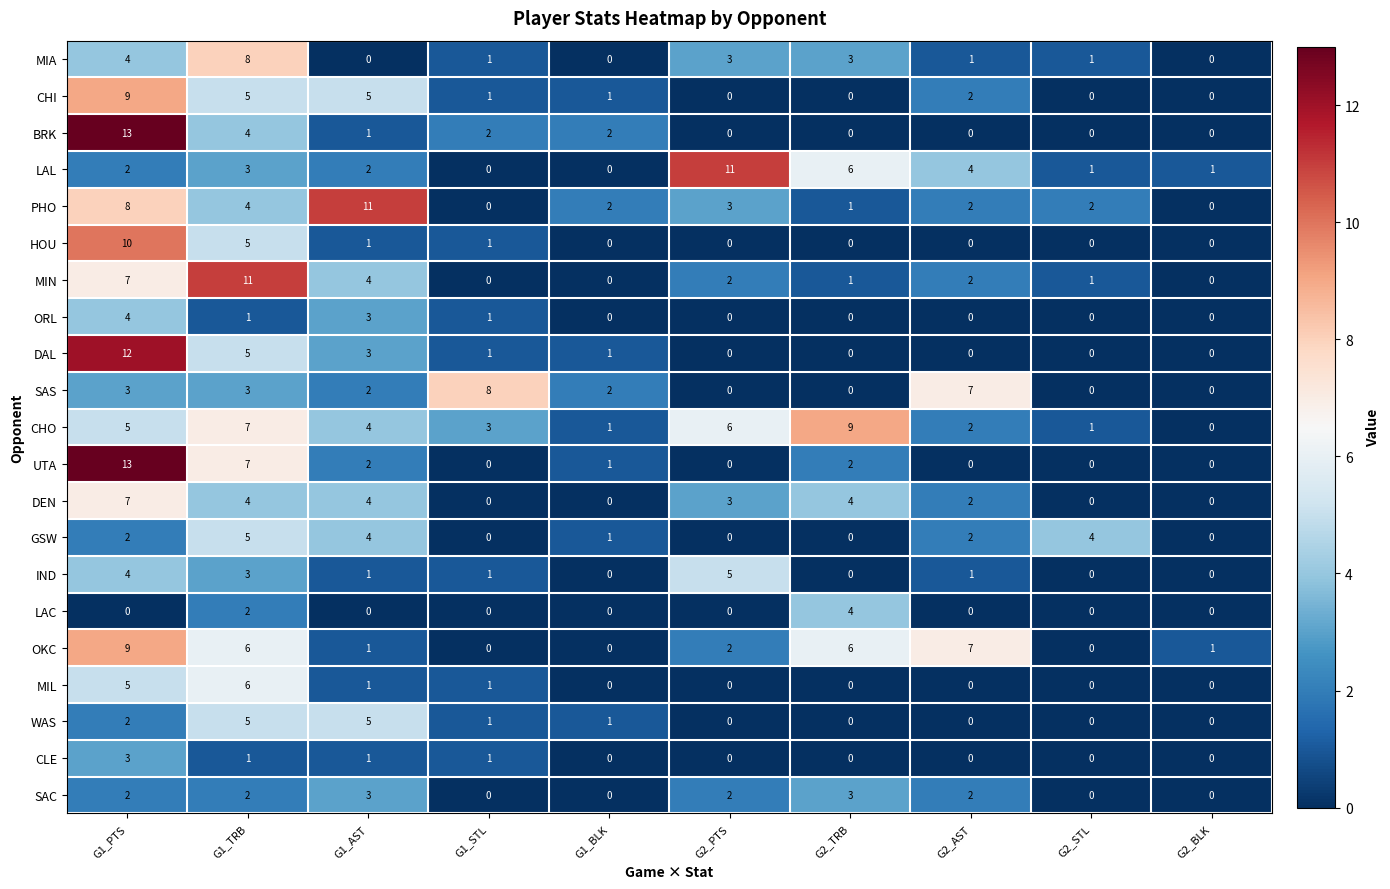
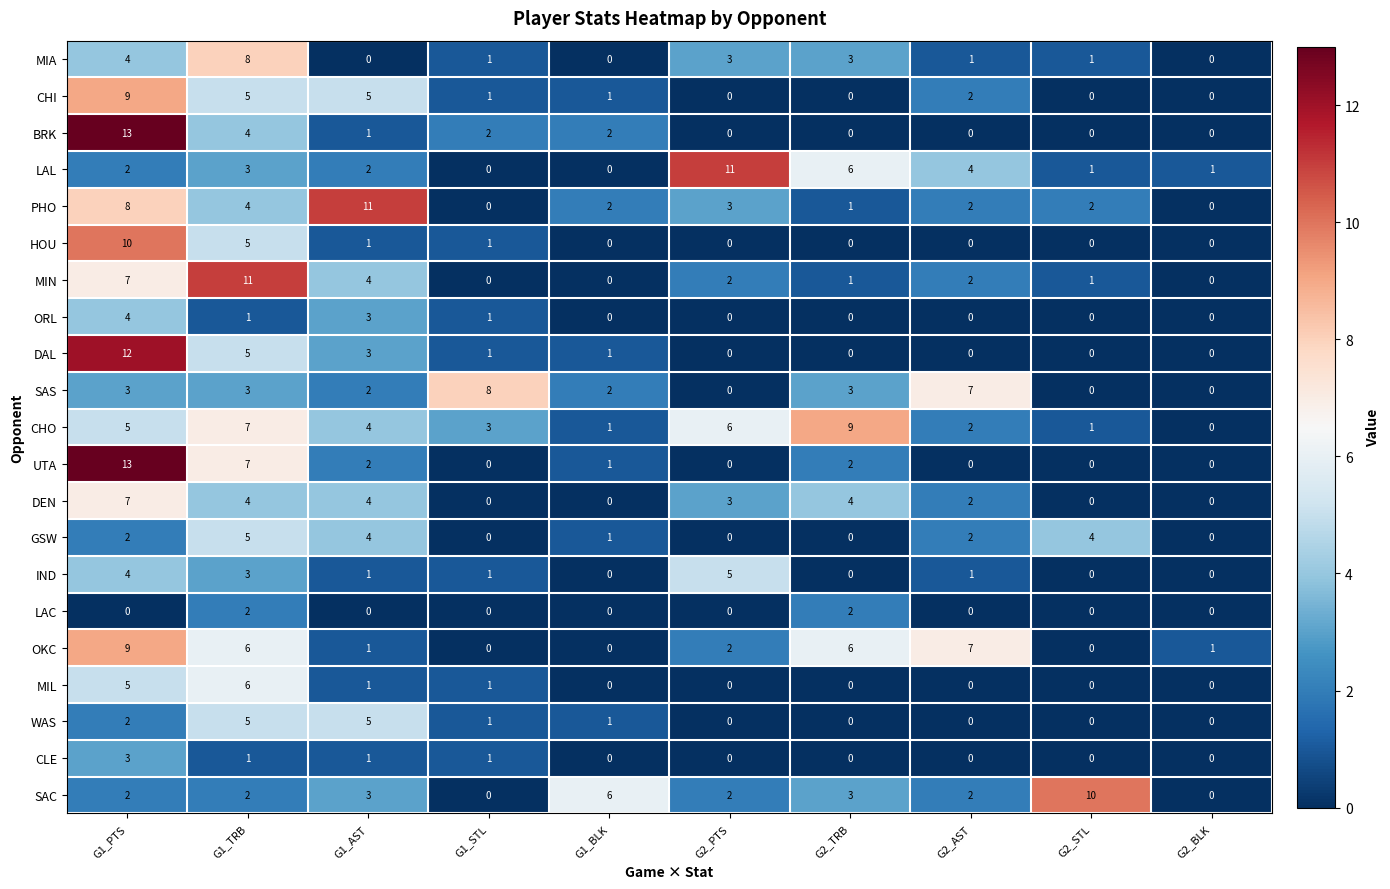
SAS, G2_TRB: 0 -> 3
LAC, G2_TRB: 4 -> 2
SAC, G1_BLK: 0 -> 6
SAC, G2_STL: 0 -> 10
